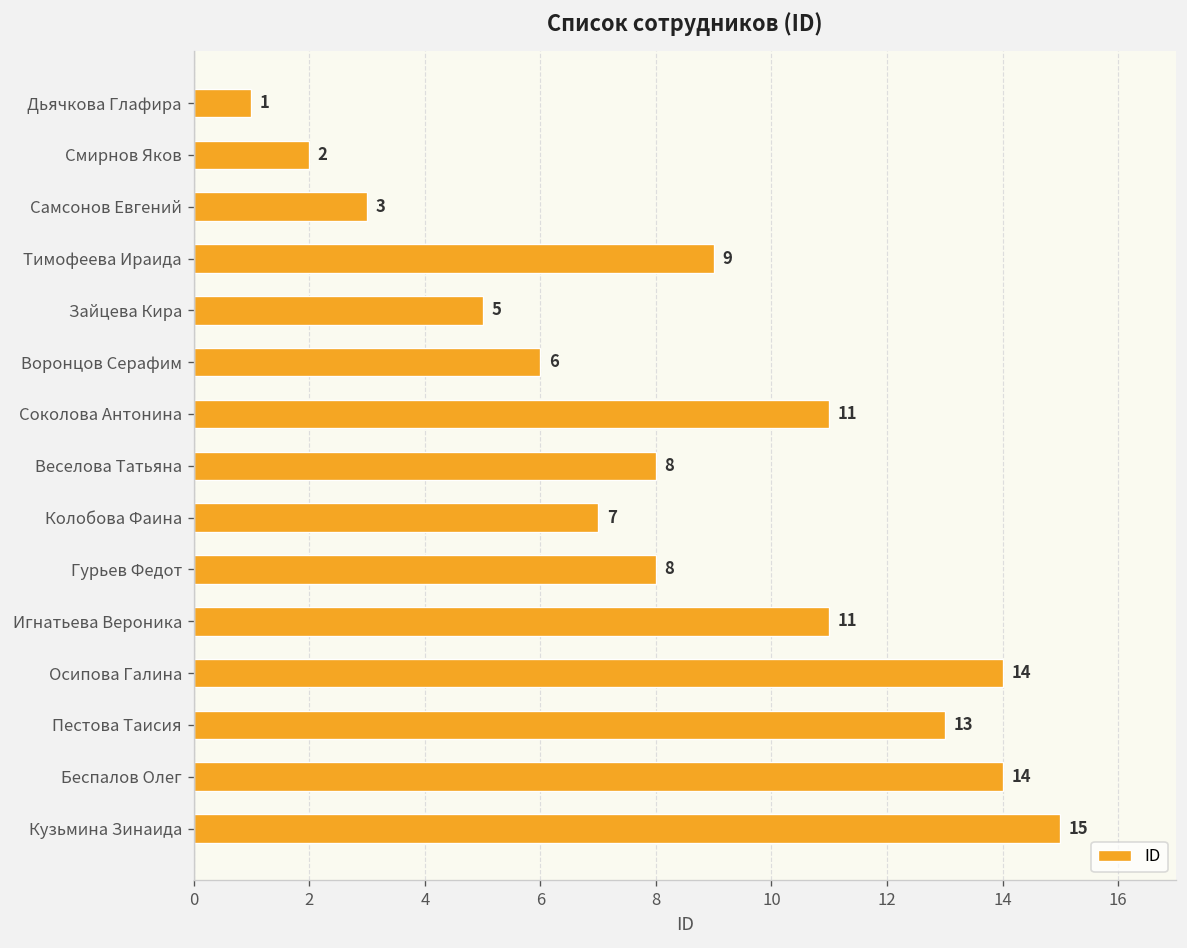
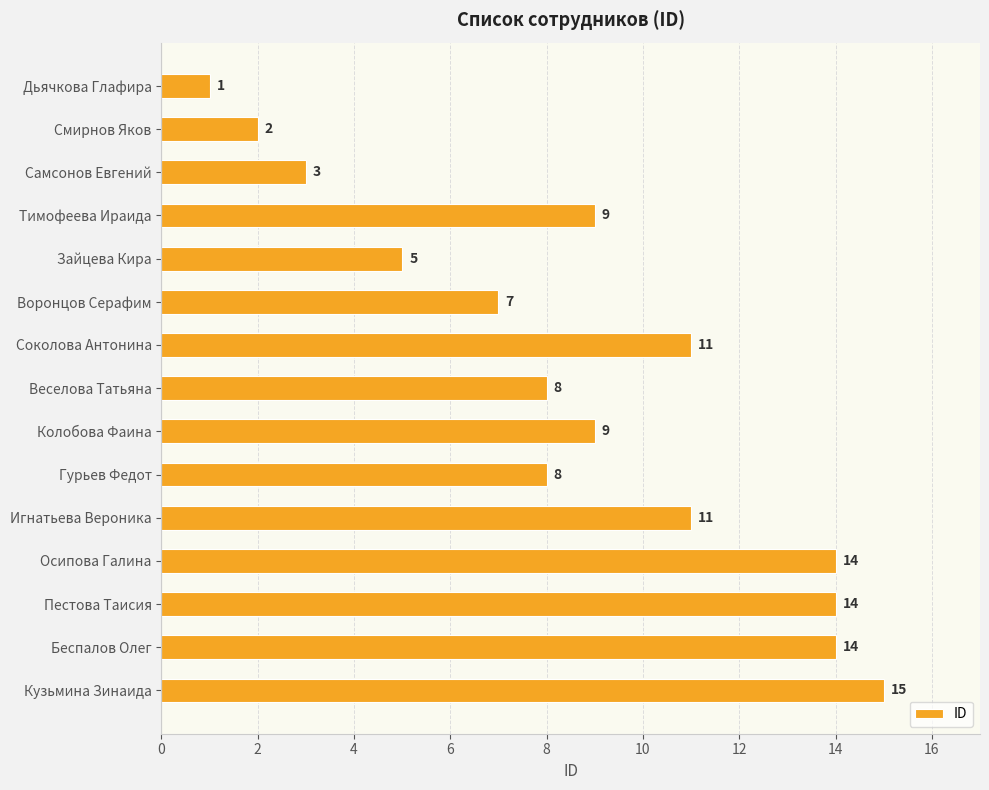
Воронцов Серафим: 6 -> 7
Колобова Фаина: 7 -> 9
Пестова Таисия: 13 -> 14
